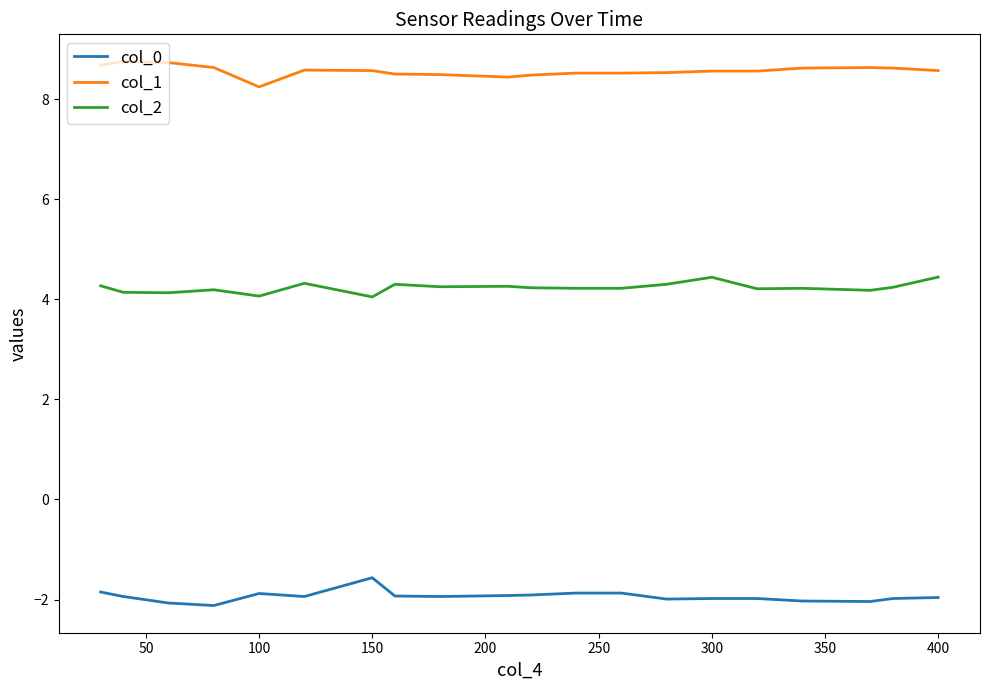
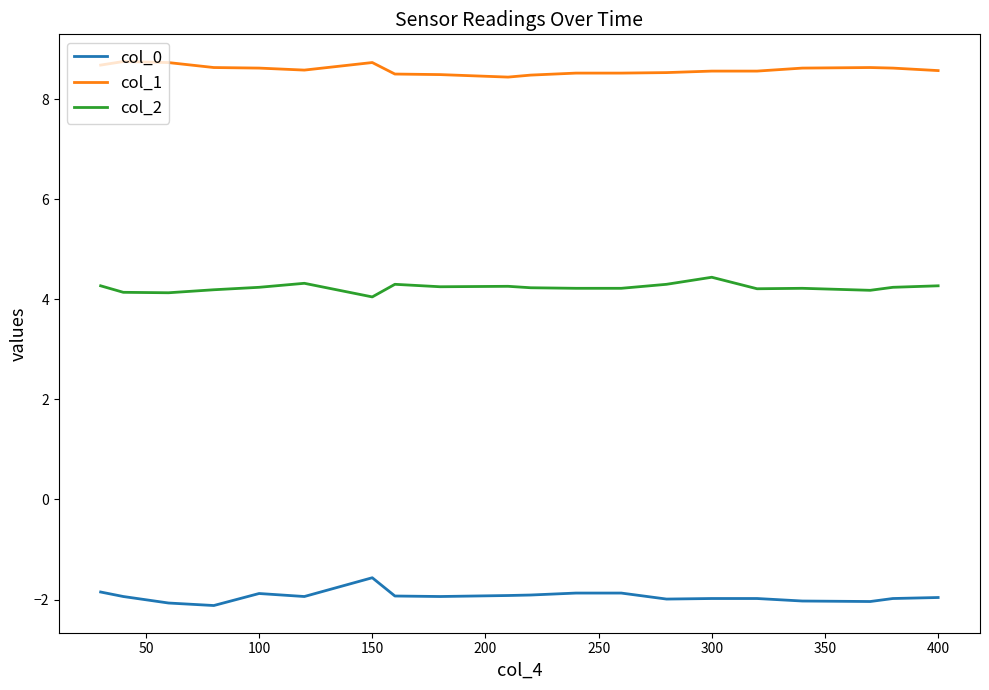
col_1, 100: 8.2 -> 8.6
col_2, 100: 4.1 -> 4.2
col_1, 150: 8.6 -> 8.7
col_2, 400: 4.4 -> 4.3
